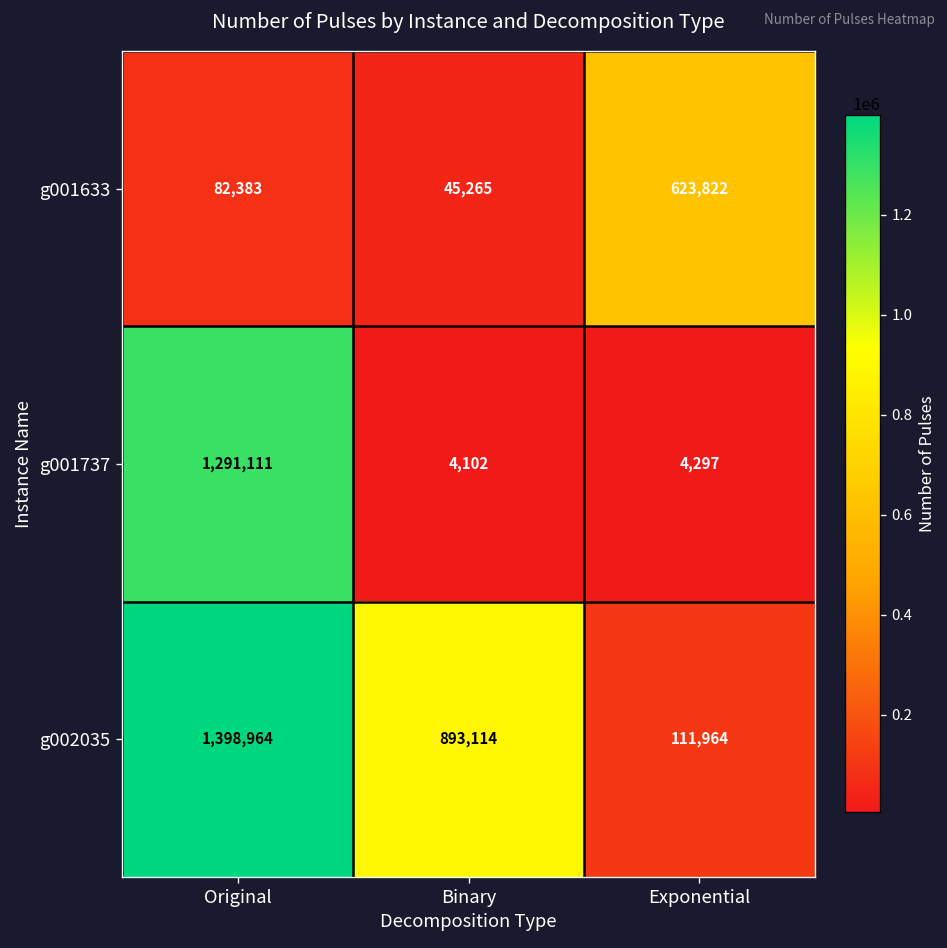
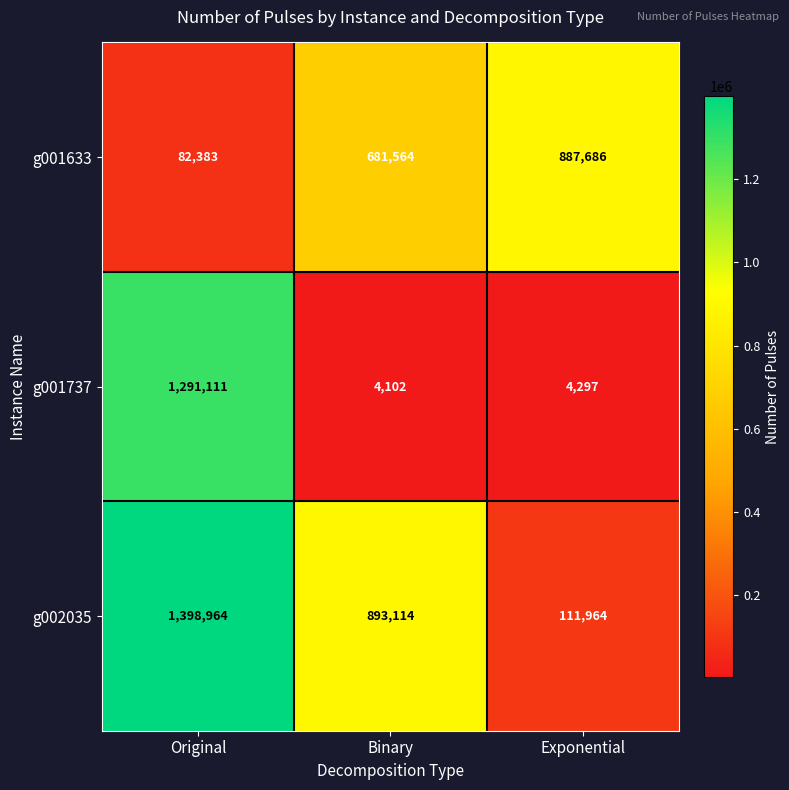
g001633, Binary: 45,265 -> 681,564
g001633, Exponential: 623,822 -> 887,686
